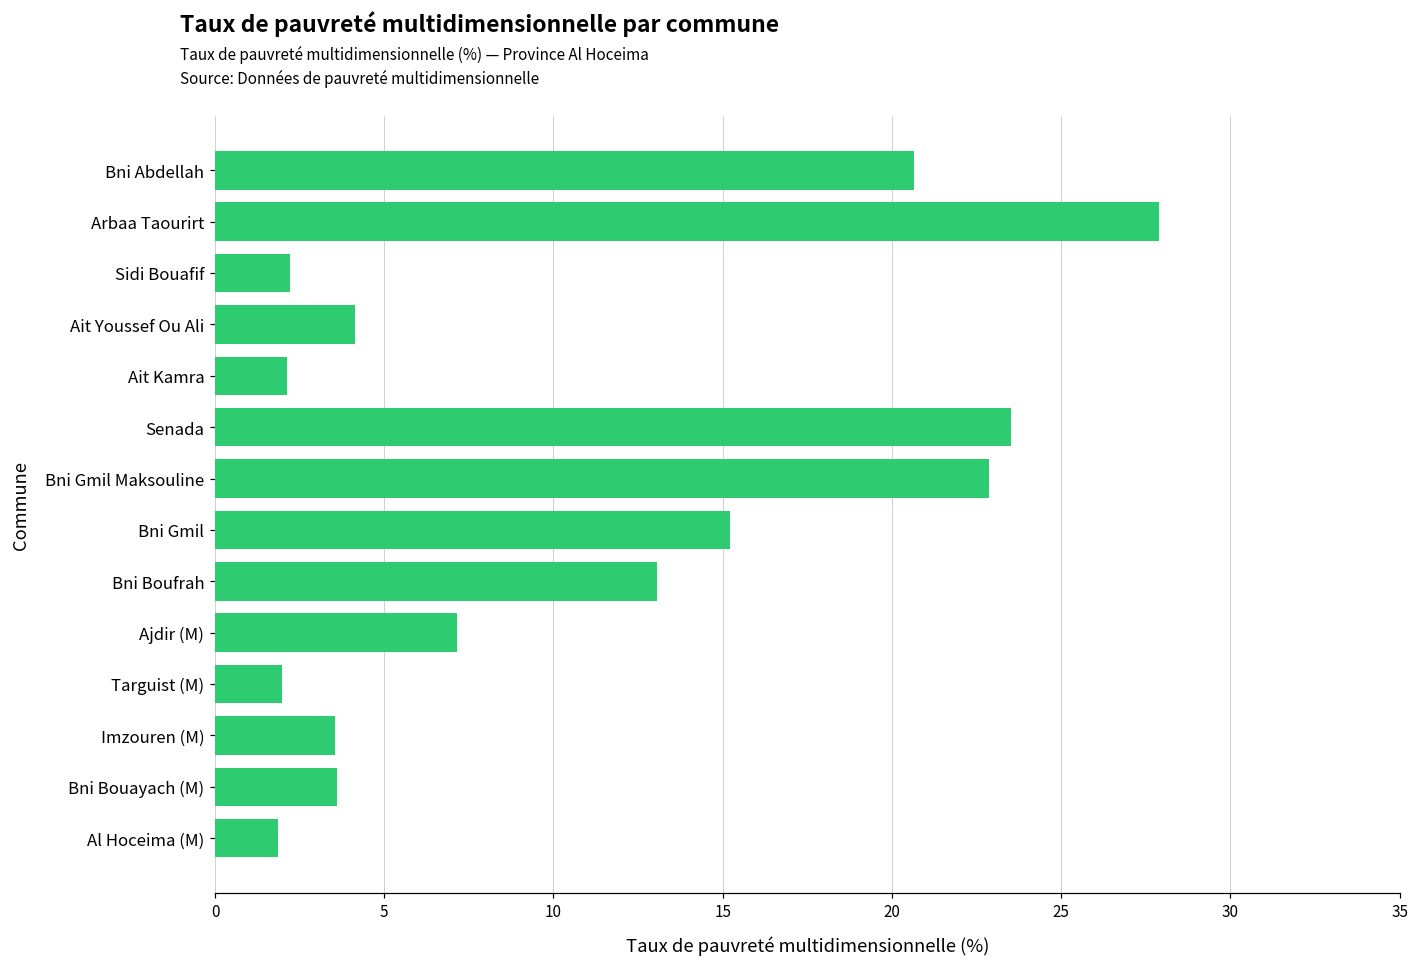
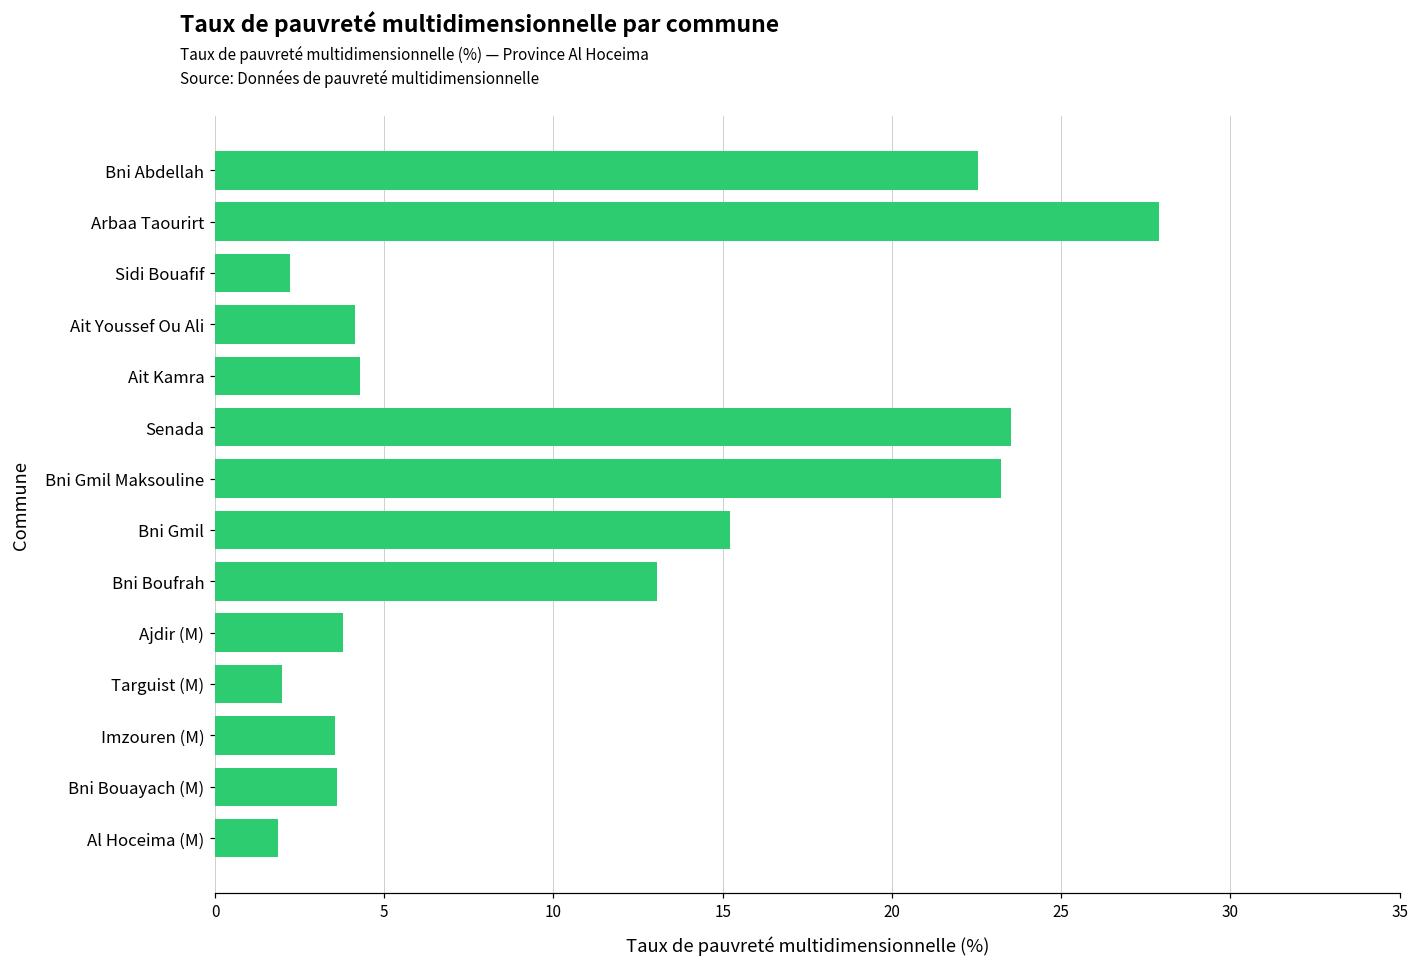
Bni Abdellah: 20.6 -> 22.5
Ait Kamra: 2.1 -> 4.3
Bni Gmil Maksouline: 22.9 -> 23.2
Ajdir (M): 7.2 -> 3.8
